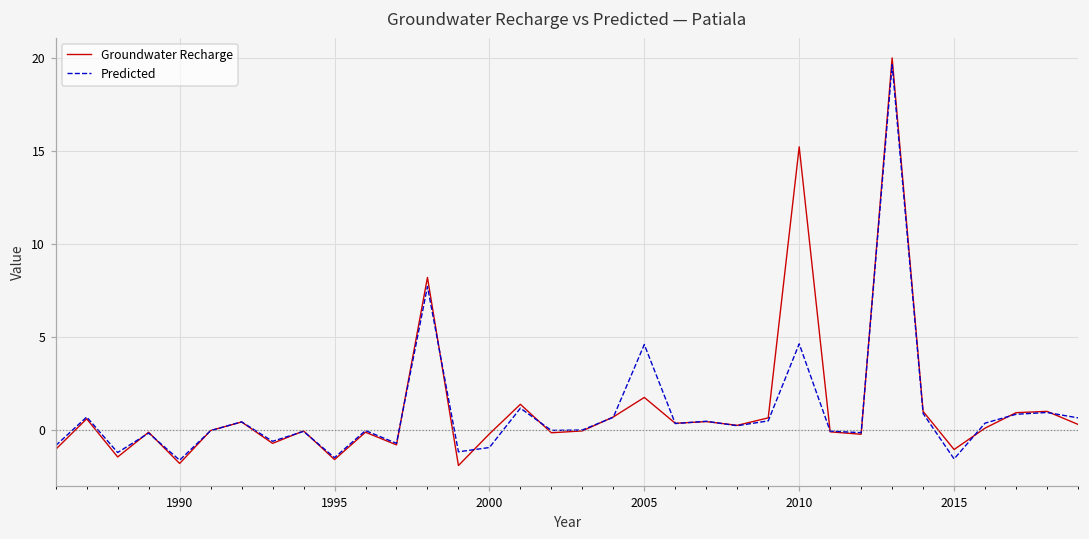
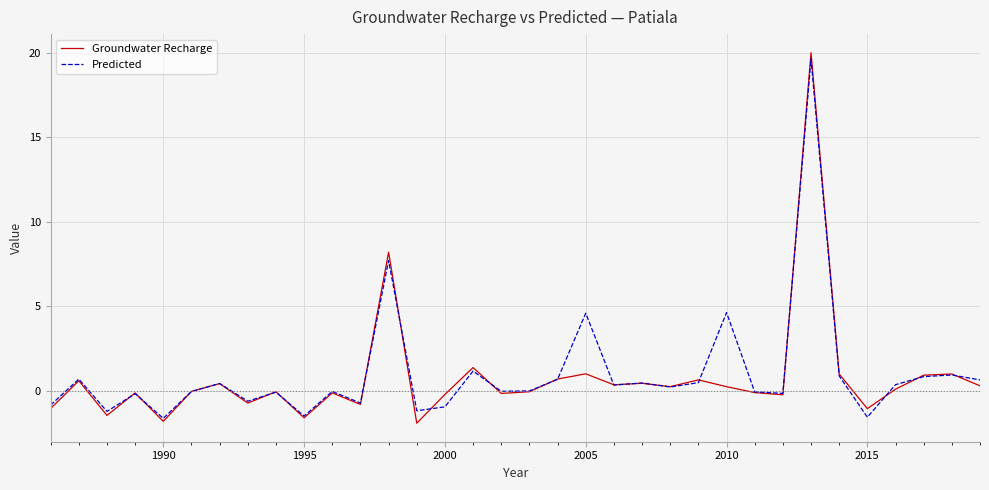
Groundwater Recharge, 2005: 1.8 -> 1.0
Groundwater Recharge, 2010: 15.2 -> 0.3
